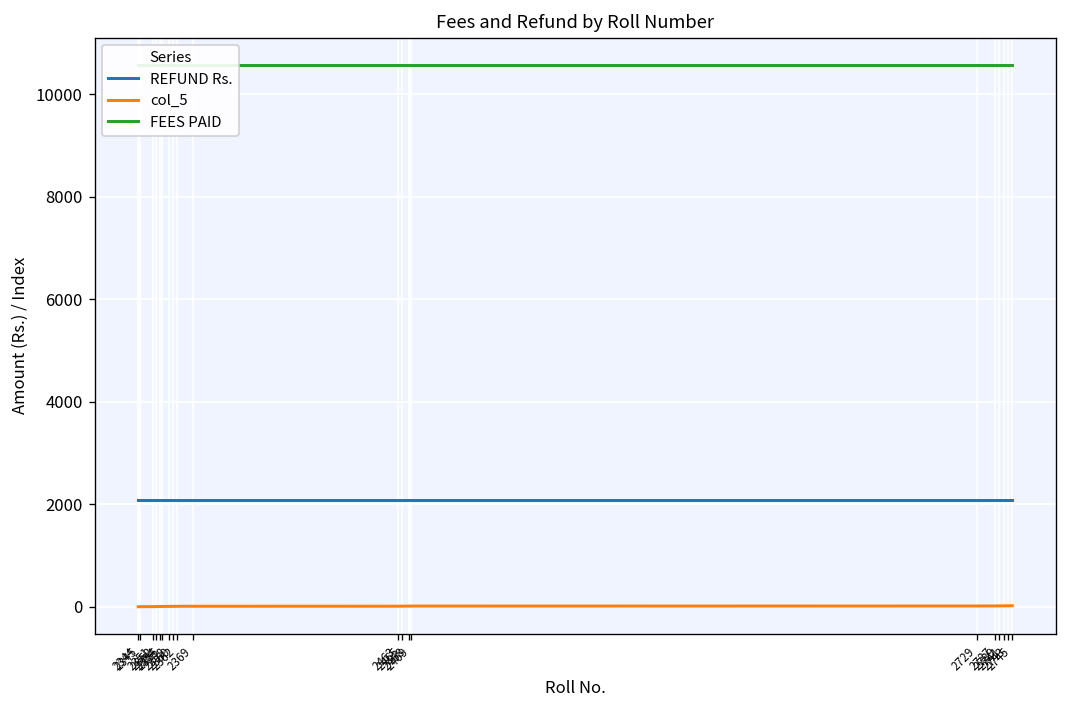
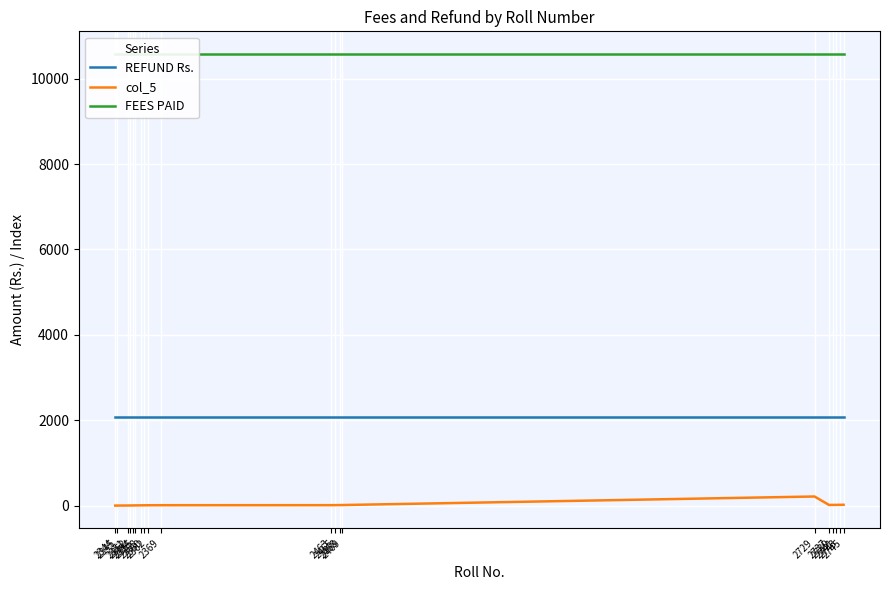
col_5, 2729: 0 -> 200
